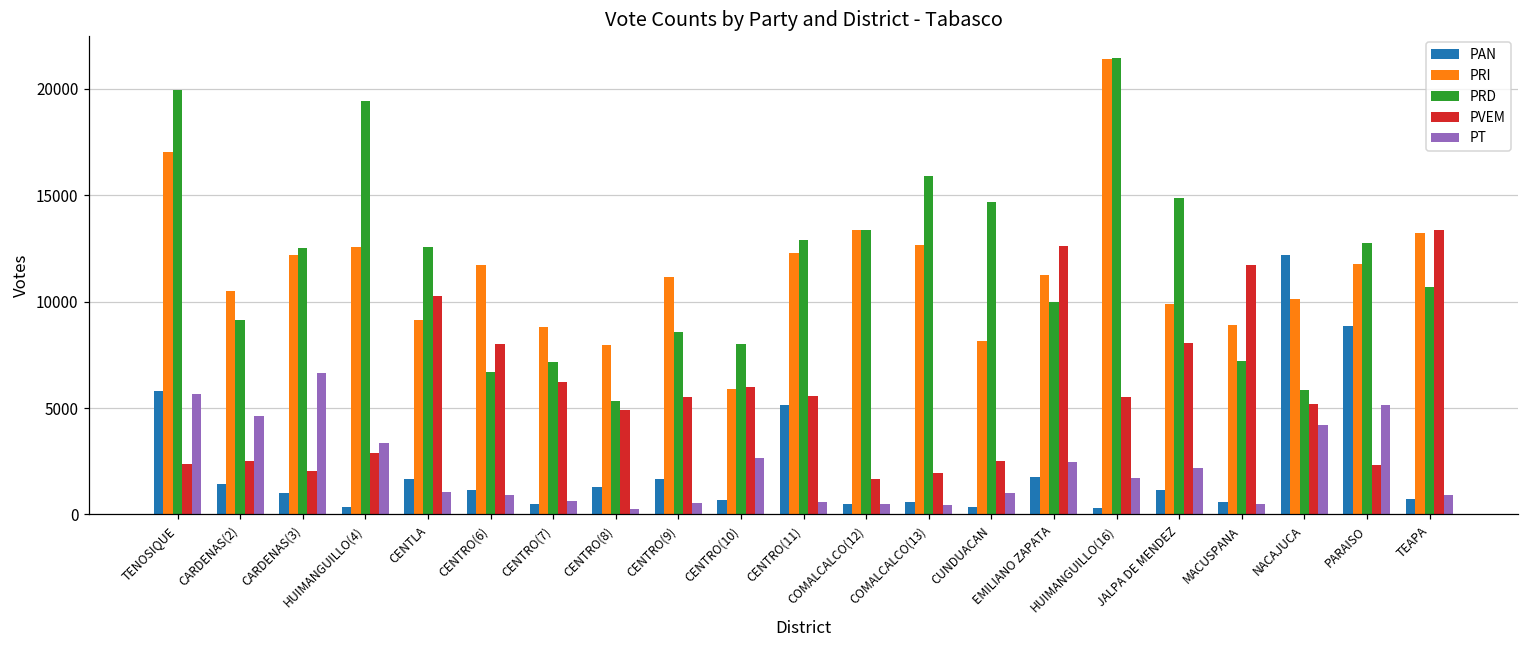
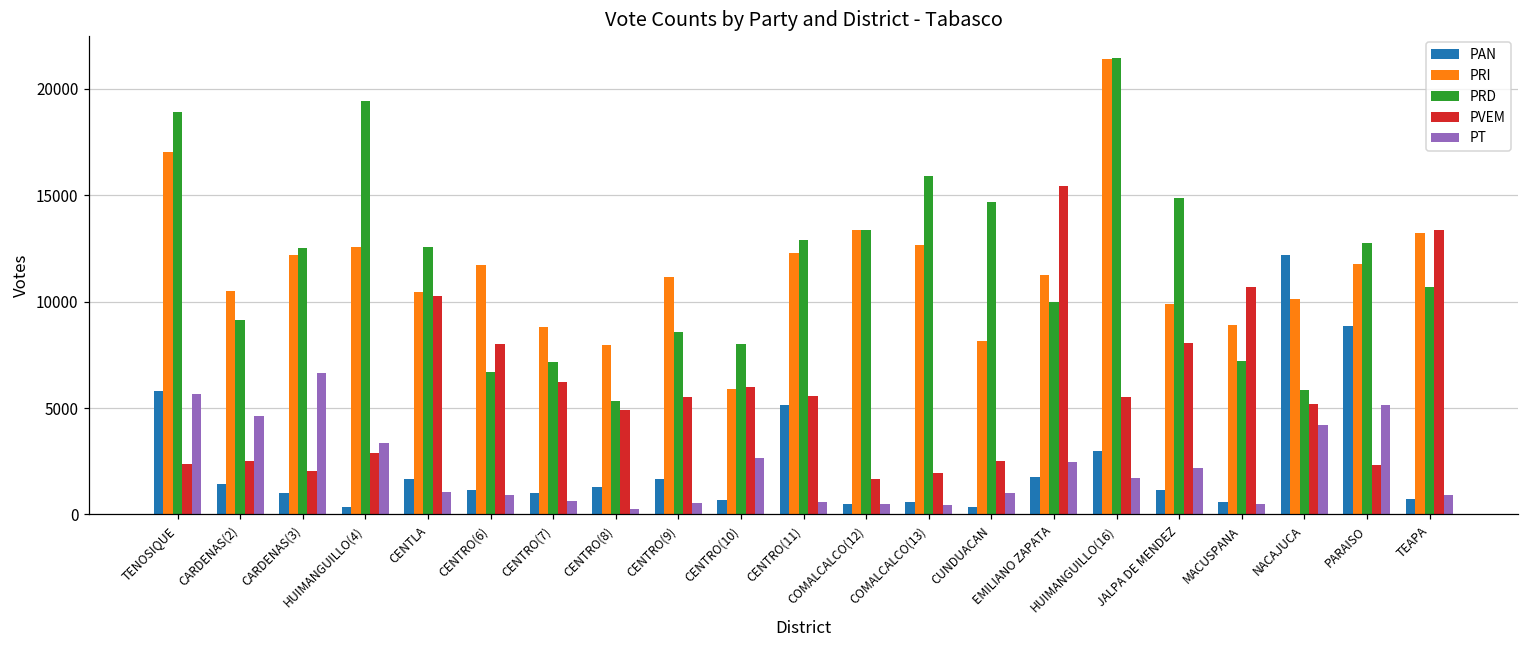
PRD, TENOSIQUE: 19900 -> 18900
PRI, CENTLA: 9200 -> 10400
PAN, CENTRO(7): 500 -> 1000
PVEM, EMILIANO ZAPATA: 12600 -> 15500
PAN, HUIMANGUILLO(16): 300 -> 3000
PVEM, MACUSPANA: 11700 -> 10700
